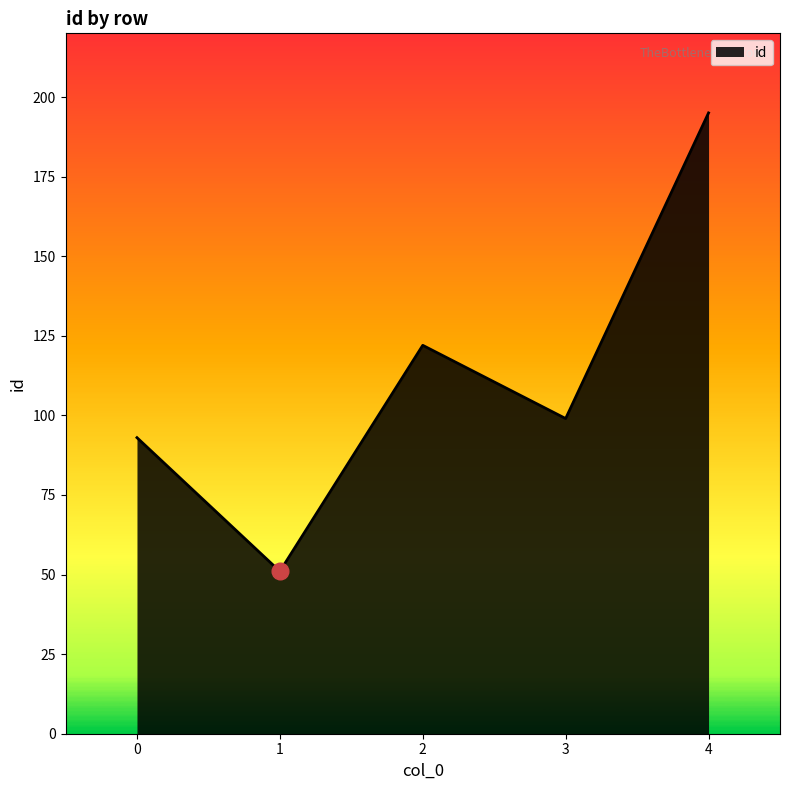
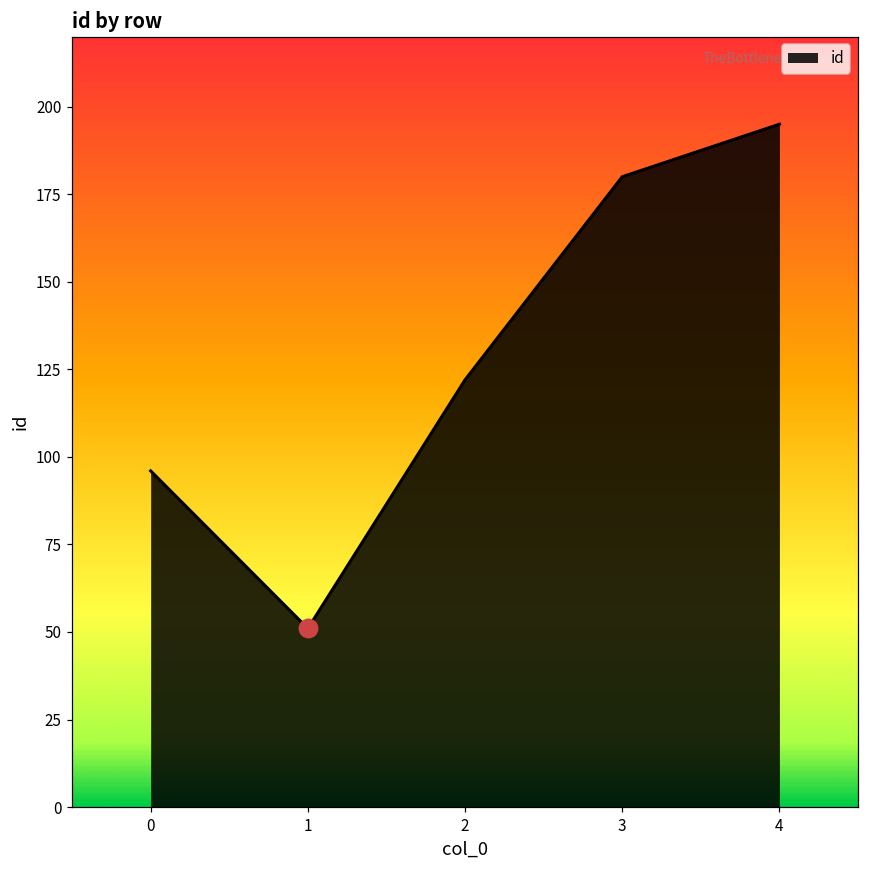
id, 0: 93 -> 96
id, 3: 99 -> 180
